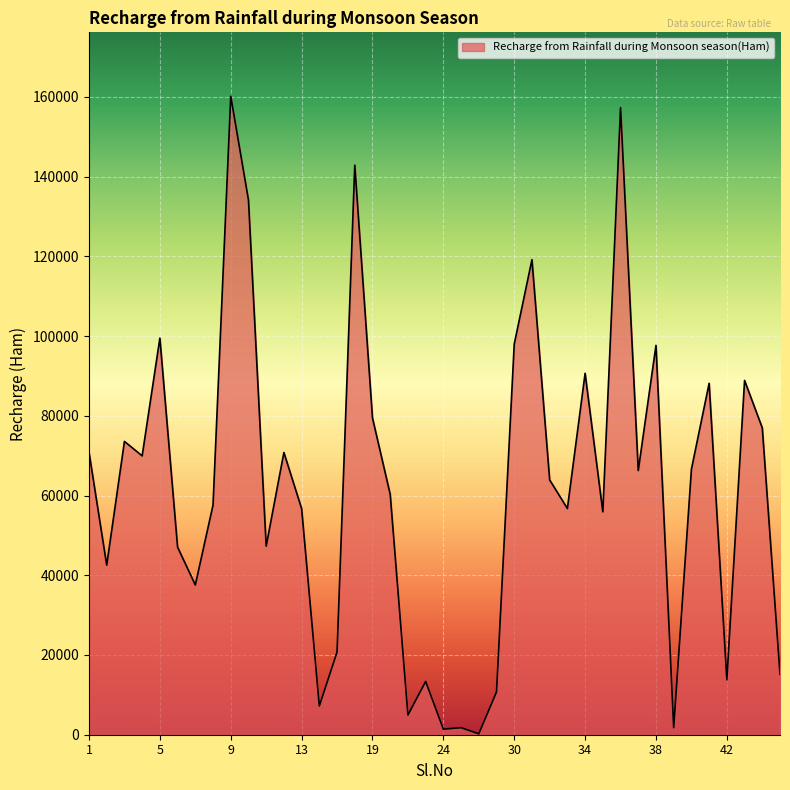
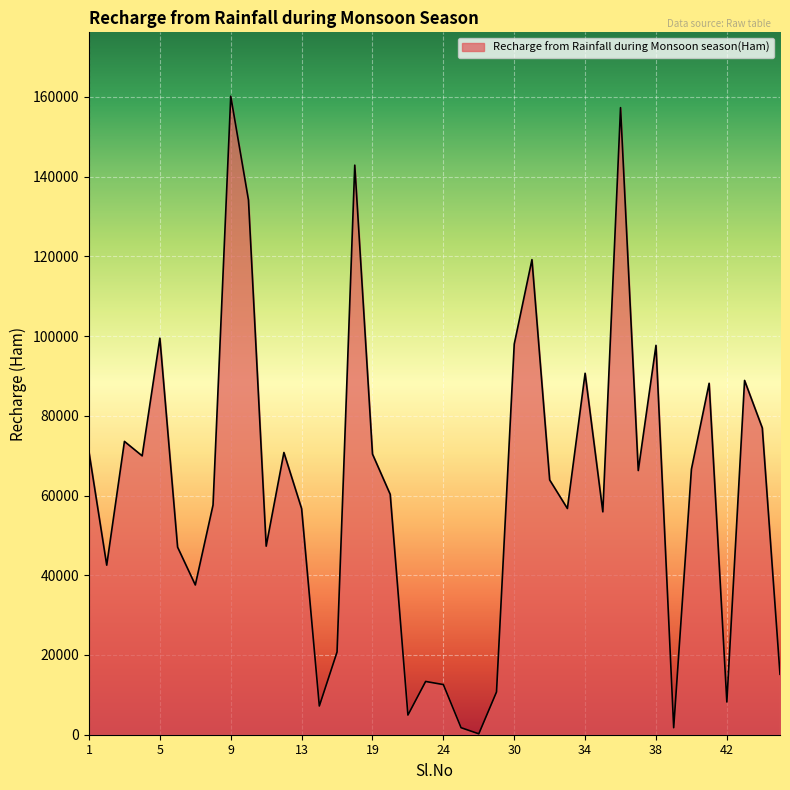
19: 79000 -> 70000
24: 1000 -> 13000
42: 14000 -> 8000
